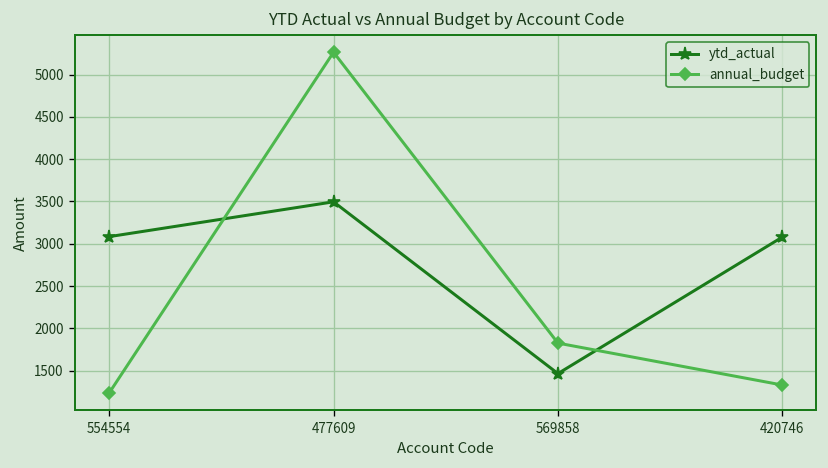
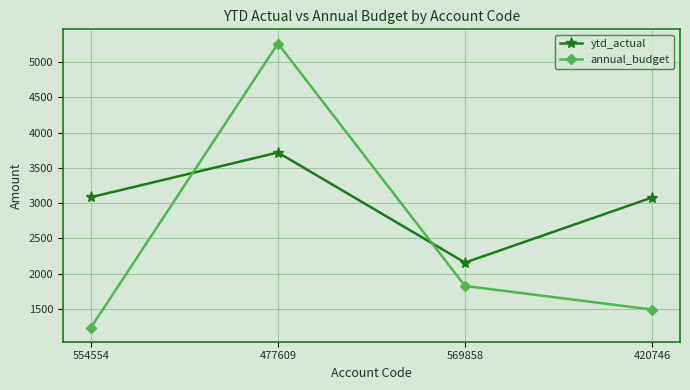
ytd_actual, 477609: 3500 -> 3700
ytd_actual, 569858: 1500 -> 2200
annual_budget, 420746: 1300 -> 1500
